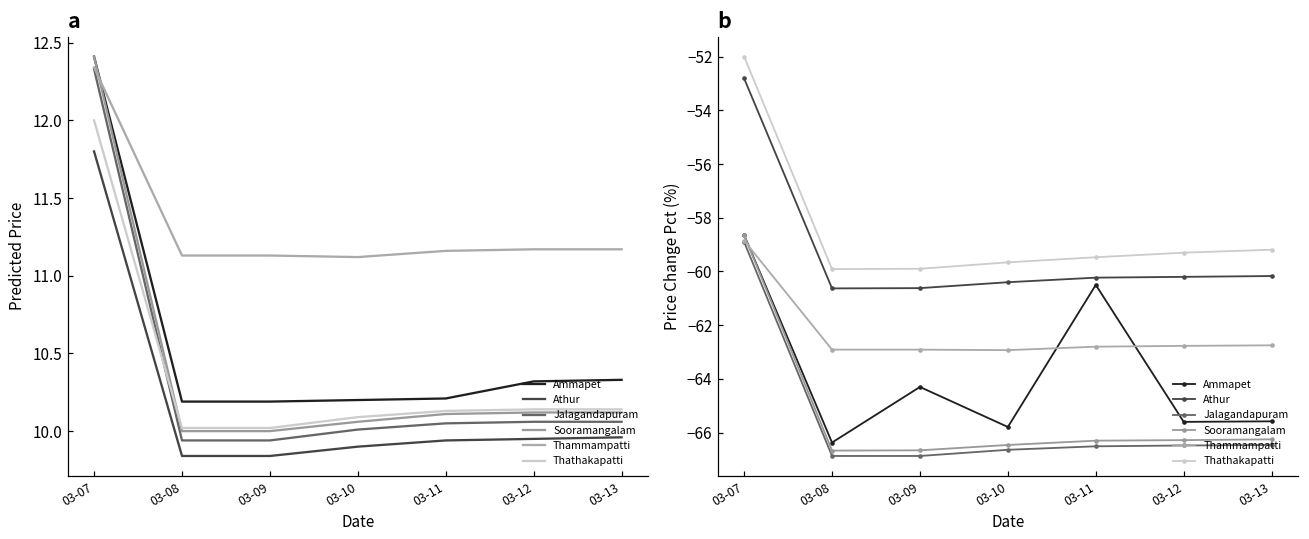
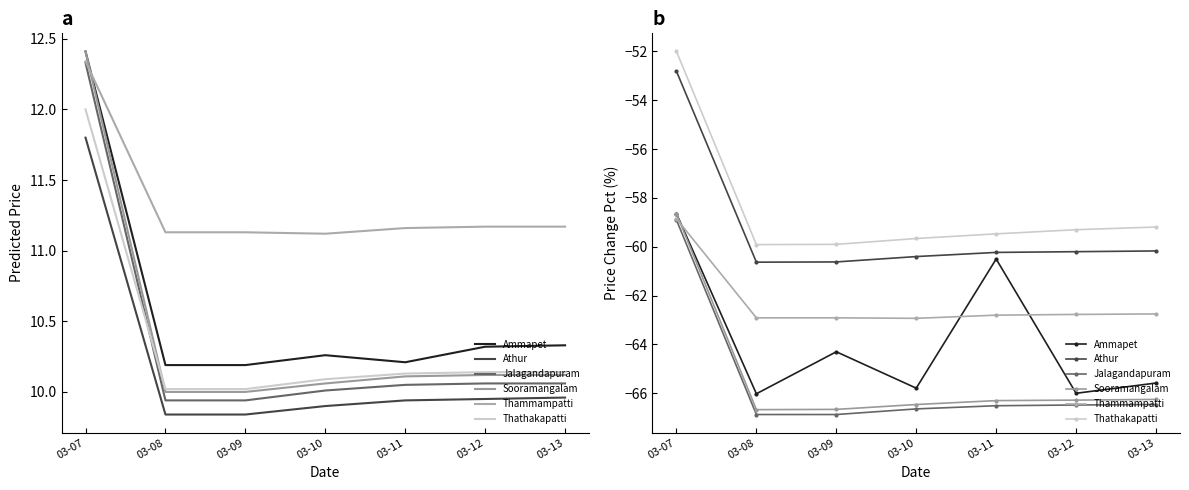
a, Ammapet, 03-10: 10.20 -> 10.26
b, Ammapet, 03-08: -66.4 -> -66.0
b, Ammapet, 03-12: -65.6 -> -66.0
